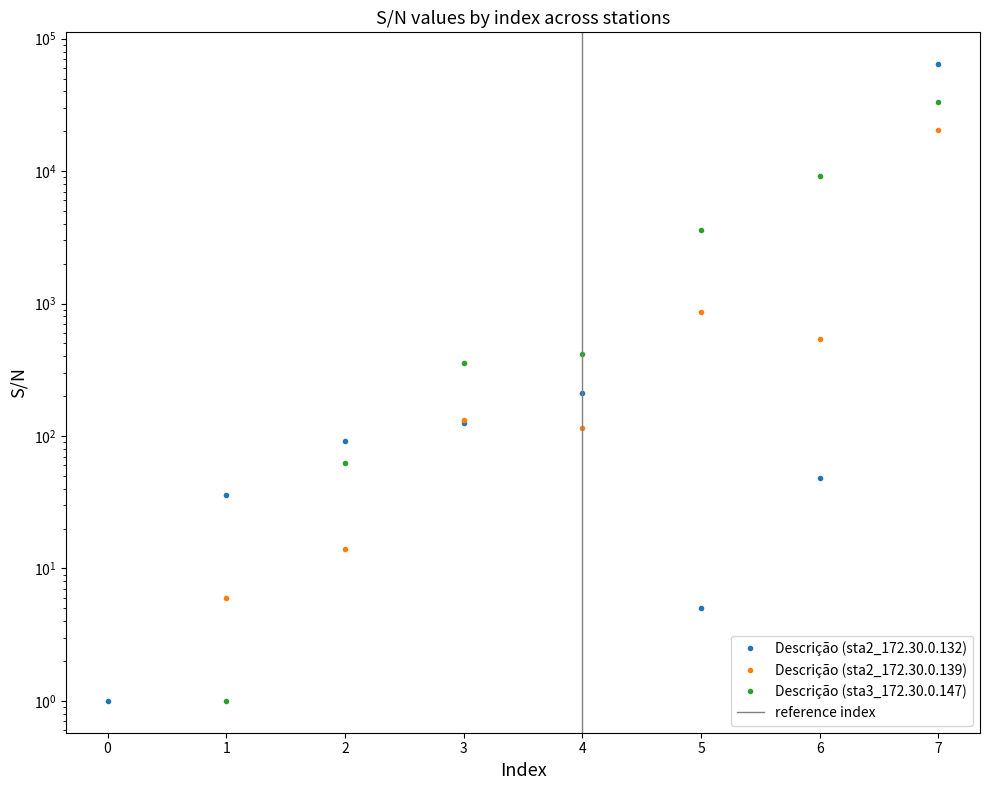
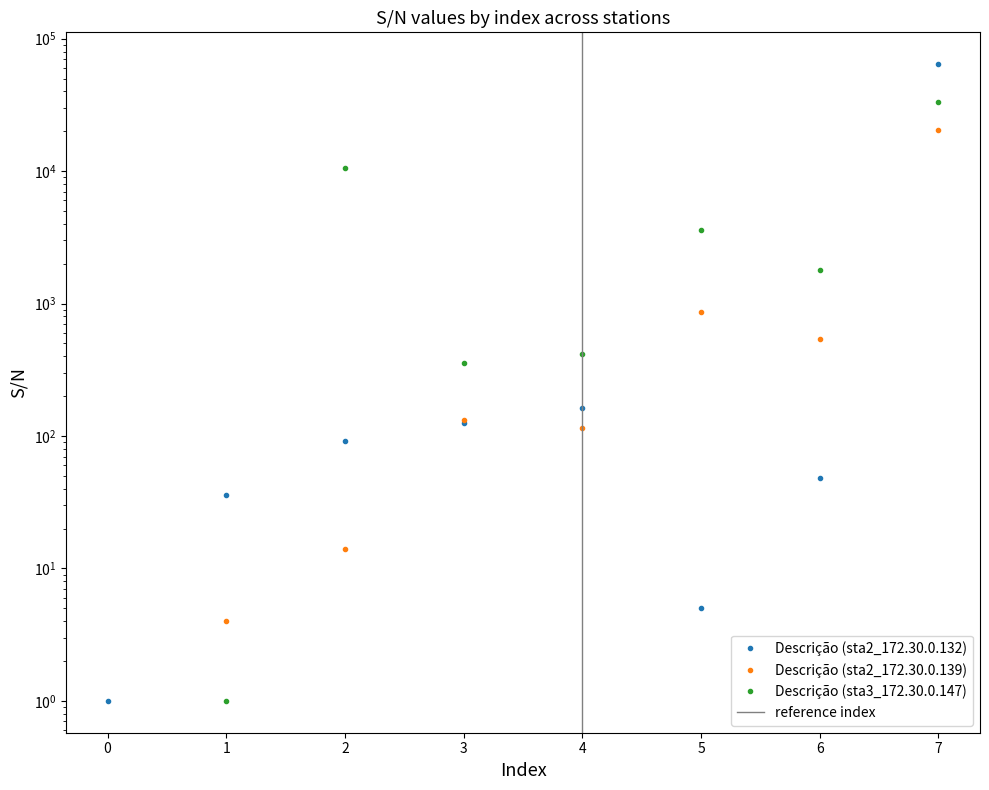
Descrição (sta2_172.30.0.139), 1: 6 -> 4
Descrição (sta3_172.30.0.147), 2: 60 -> 10000
Descrição (sta2_172.30.0.132), 4: 210 -> 160
Descrição (sta3_172.30.0.147), 6: 9000 -> 1800
